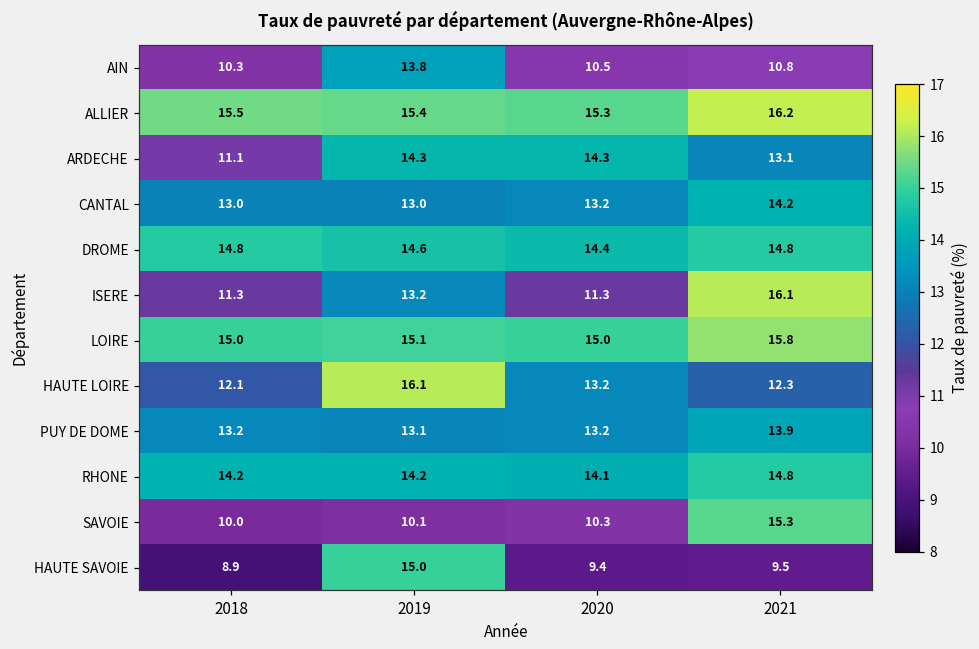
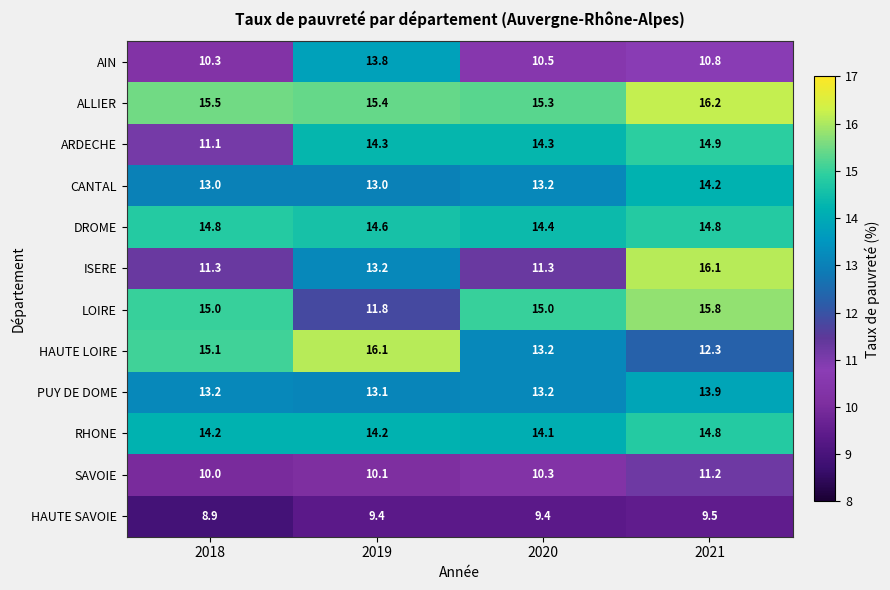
ARDECHE, 2021: 13.1 -> 14.9
LOIRE, 2019: 15.1 -> 11.8
HAUTE LOIRE, 2018: 12.1 -> 15.1
SAVOIE, 2021: 15.3 -> 11.2
HAUTE SAVOIE, 2019: 15.0 -> 9.4
